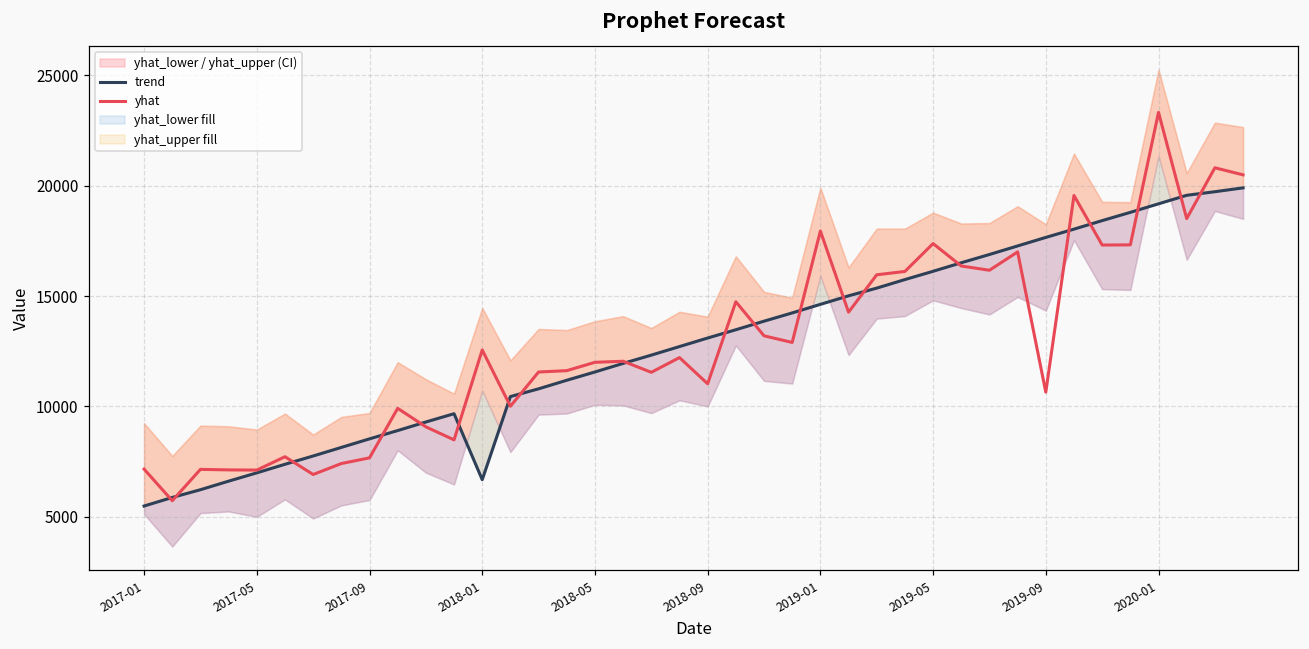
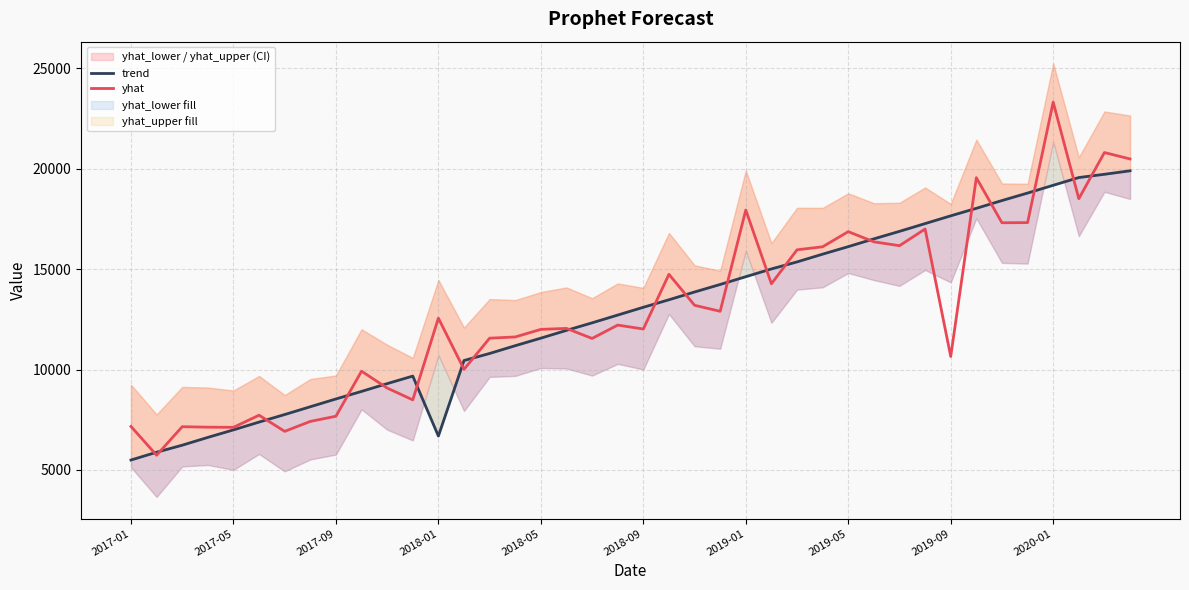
yhat, 2018-09: 11000 -> 12000
yhat, 2019-05: 17400 -> 16900
